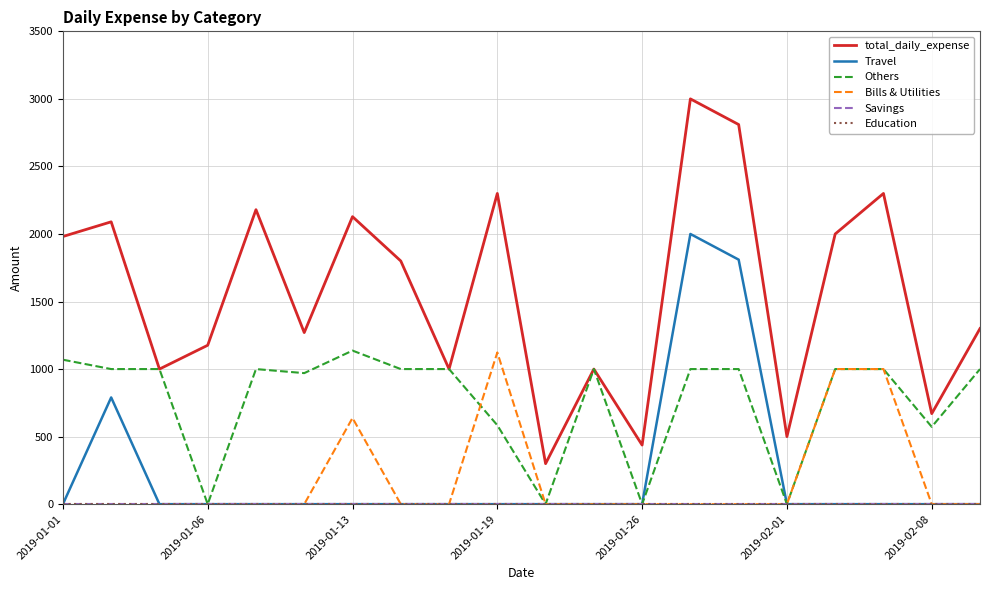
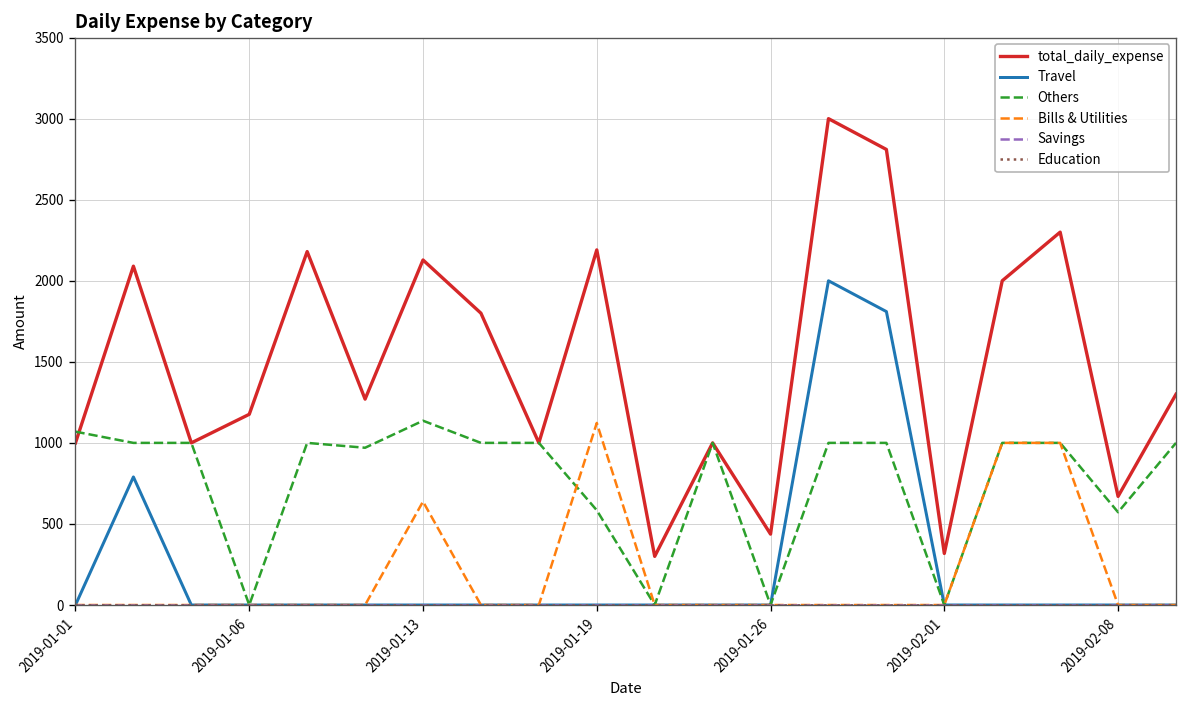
total_daily_expense, 2019-01-01: 1980 -> 1000
total_daily_expense, 2019-01-19: 2300 -> 2190
total_daily_expense, 2019-02-01: 500 -> 320
